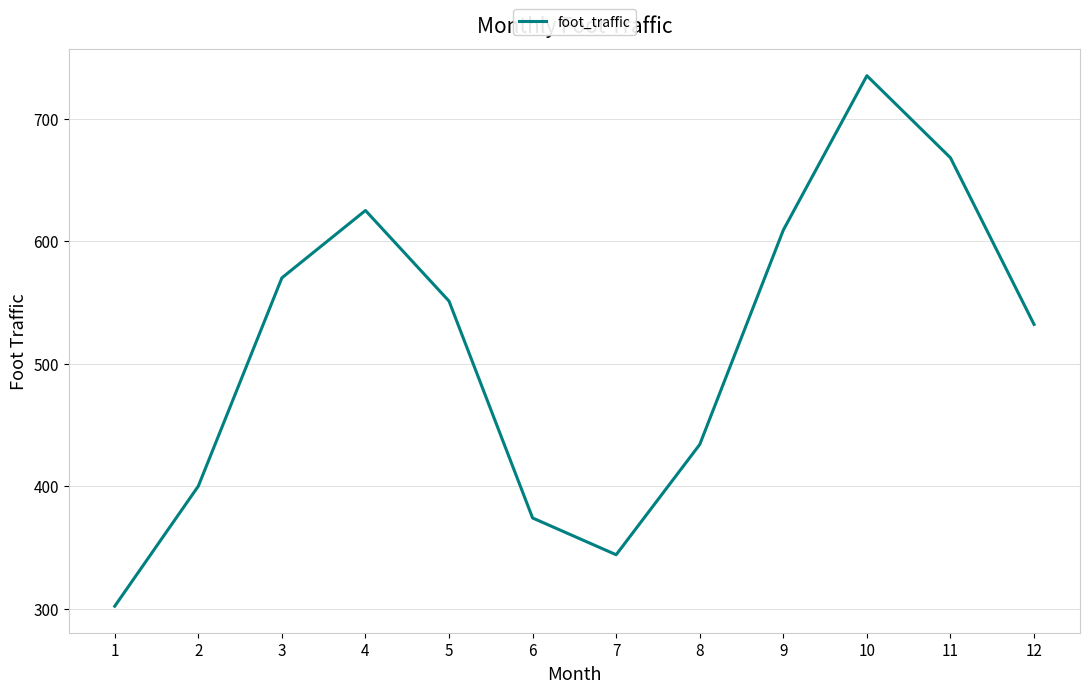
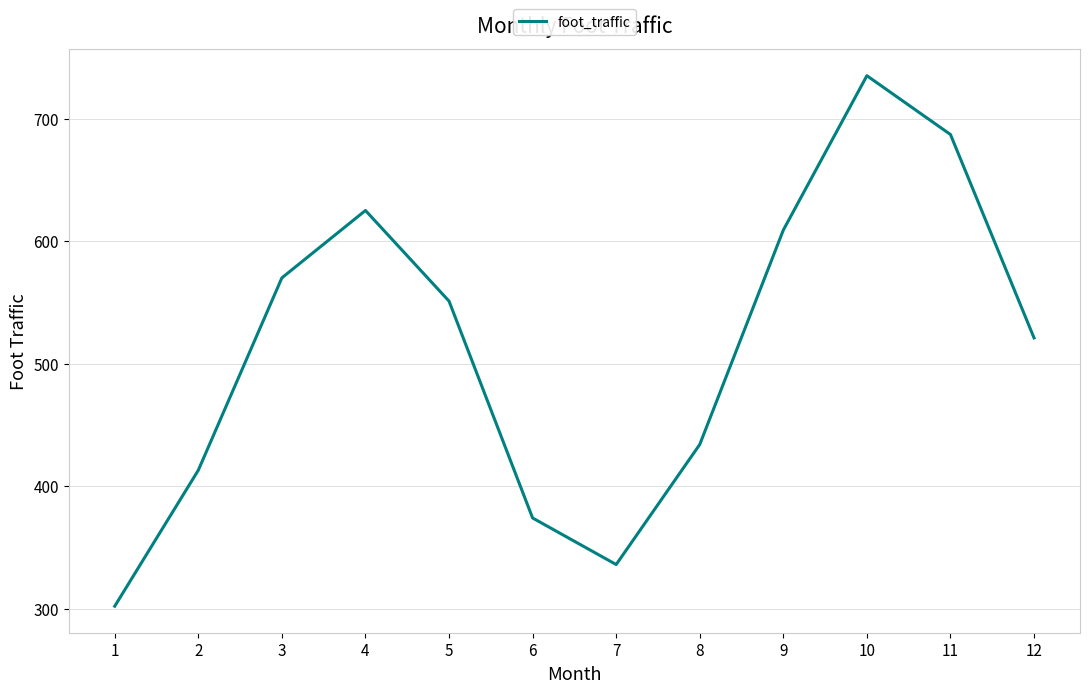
2: 400 -> 413
7: 344 -> 336
11: 668 -> 687
12: 532 -> 521
